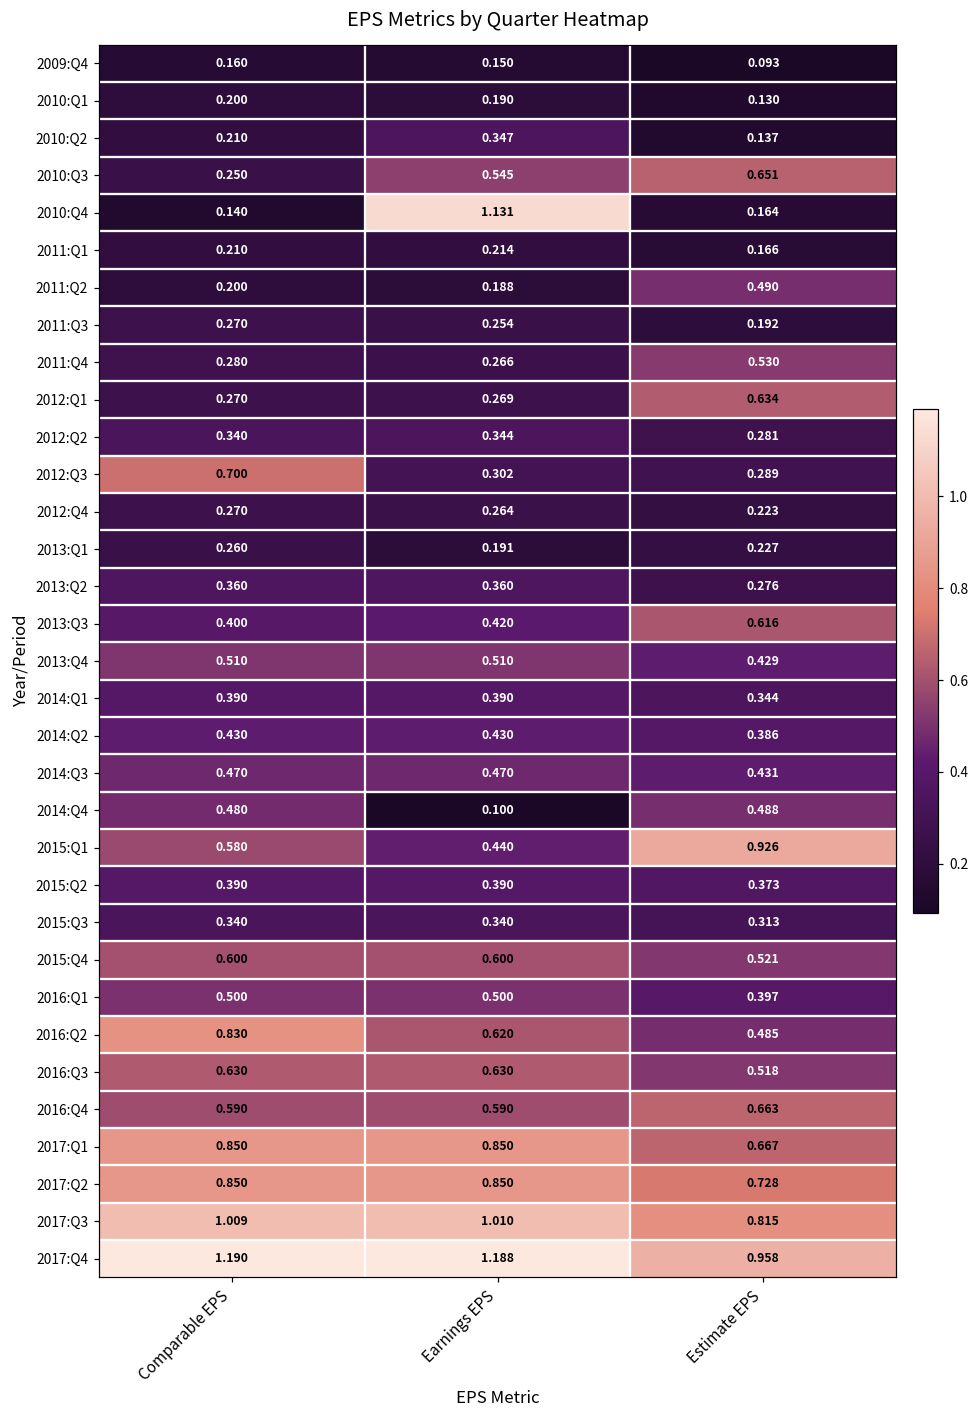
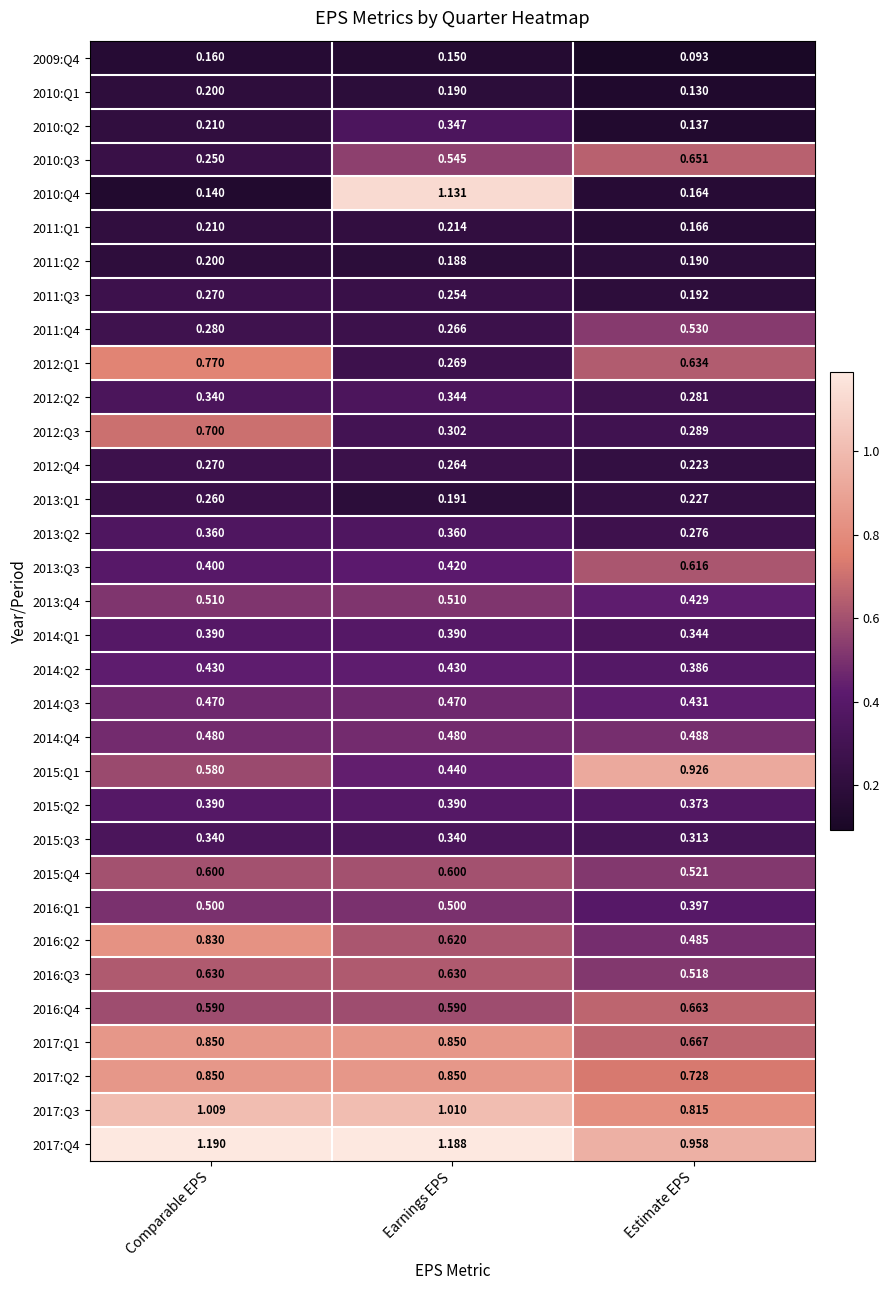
2011:Q2, Estimate EPS: 0.490 -> 0.190
2012:Q1, Comparable EPS: 0.270 -> 0.770
2014:Q4, Earnings EPS: 0.100 -> 0.480
